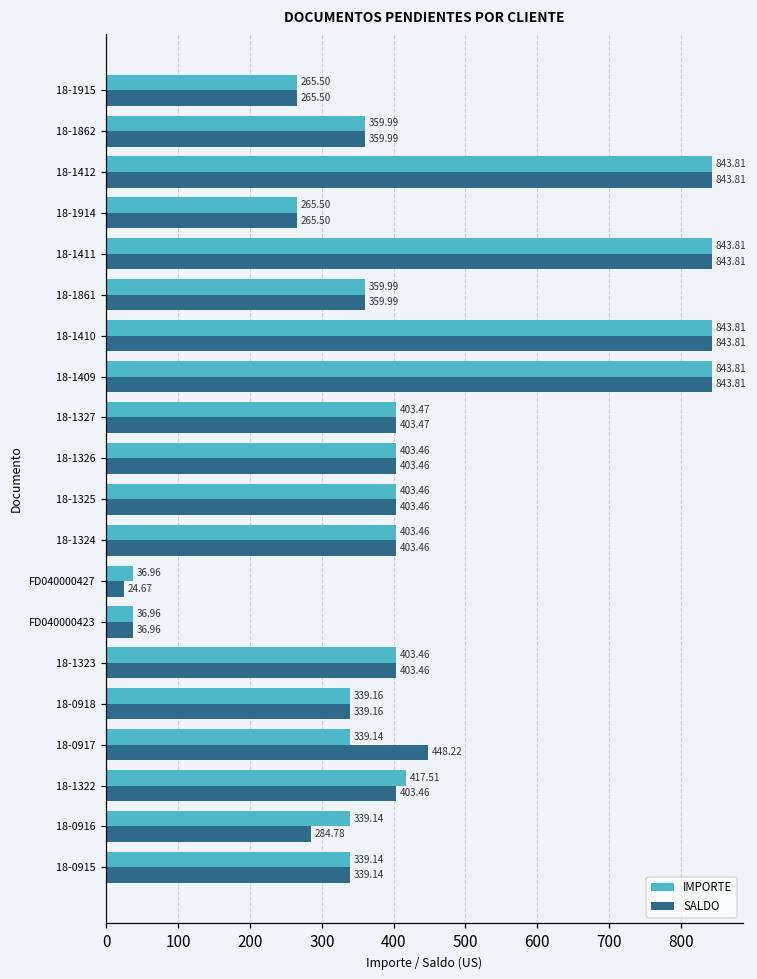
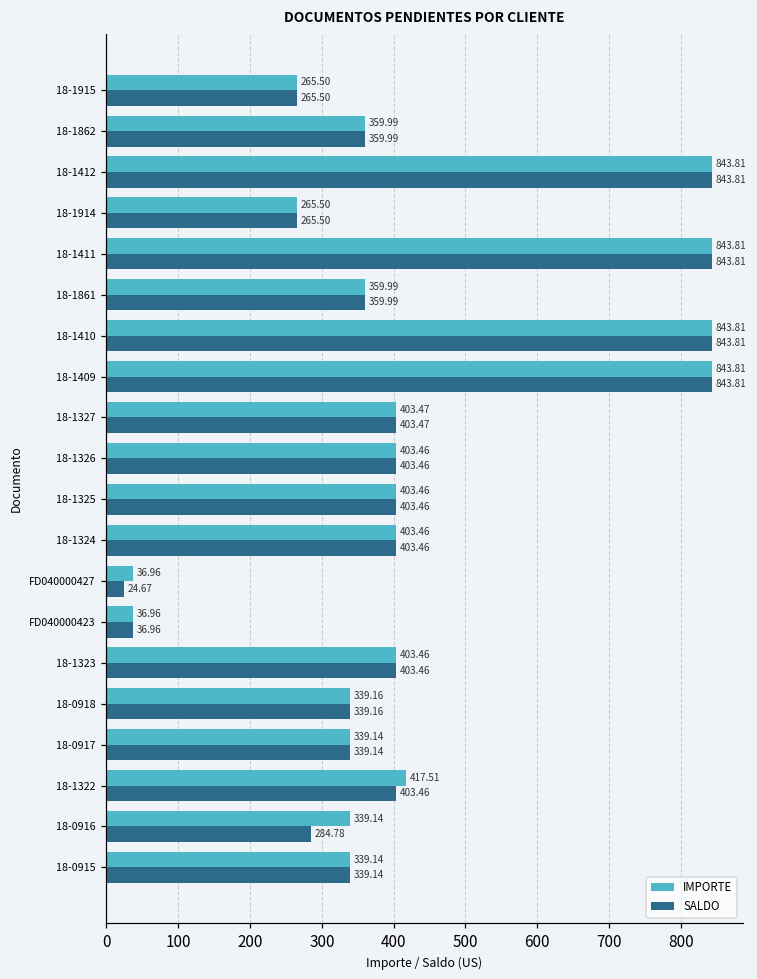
SALDO, 18-0917: 448.22 -> 339.14
